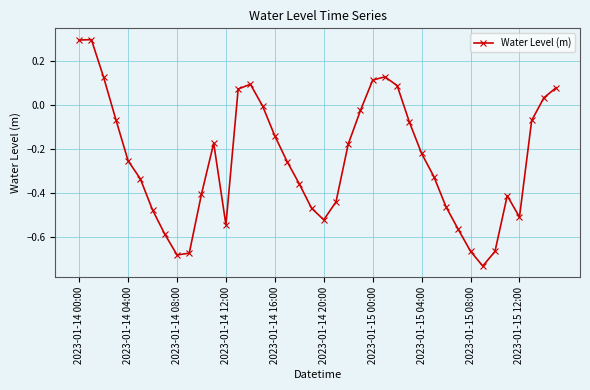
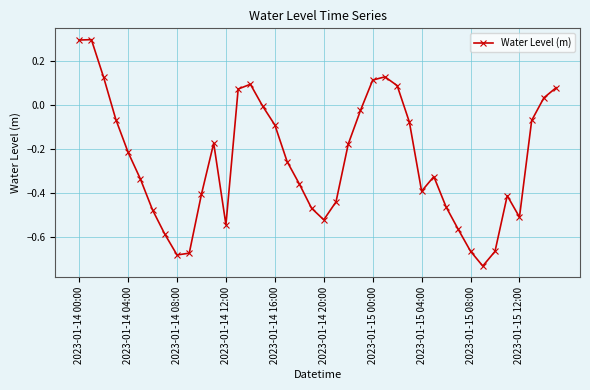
2023-01-14 04:00: -0.25 -> -0.21
2023-01-14 16:00: -0.14 -> -0.09
2023-01-15 04:00: -0.22 -> -0.39
